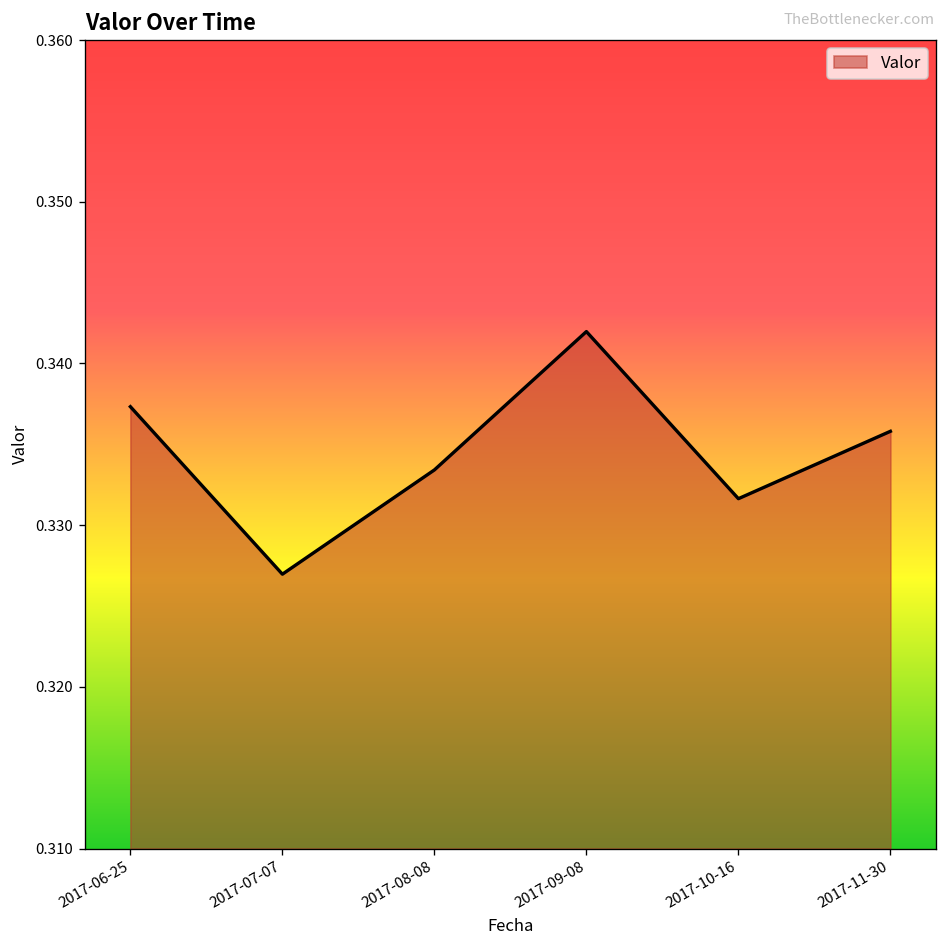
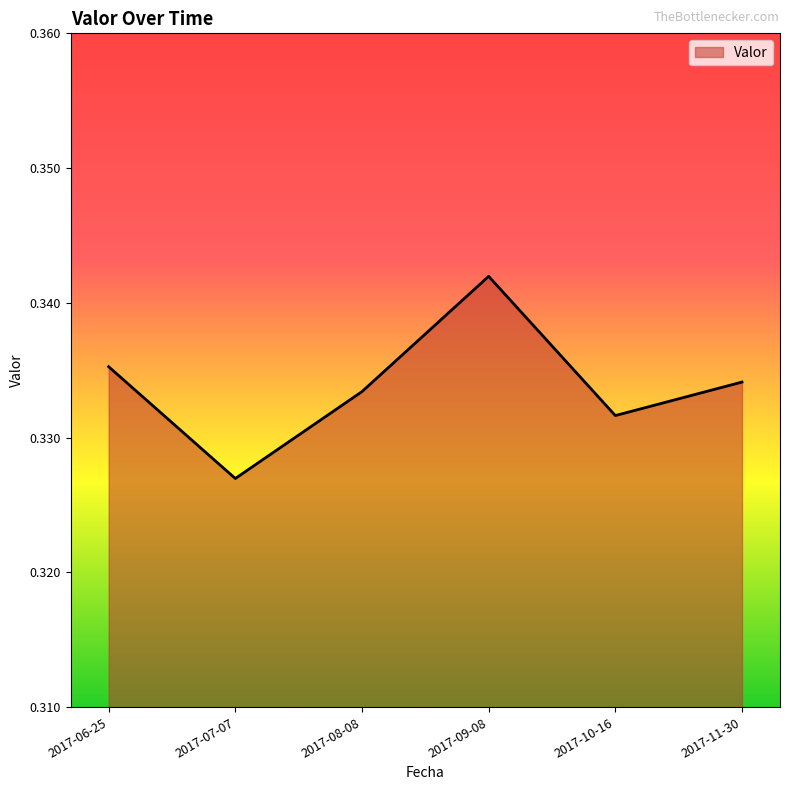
2017-06-25: 0.3373 -> 0.3353
2017-11-30: 0.3358 -> 0.3341
